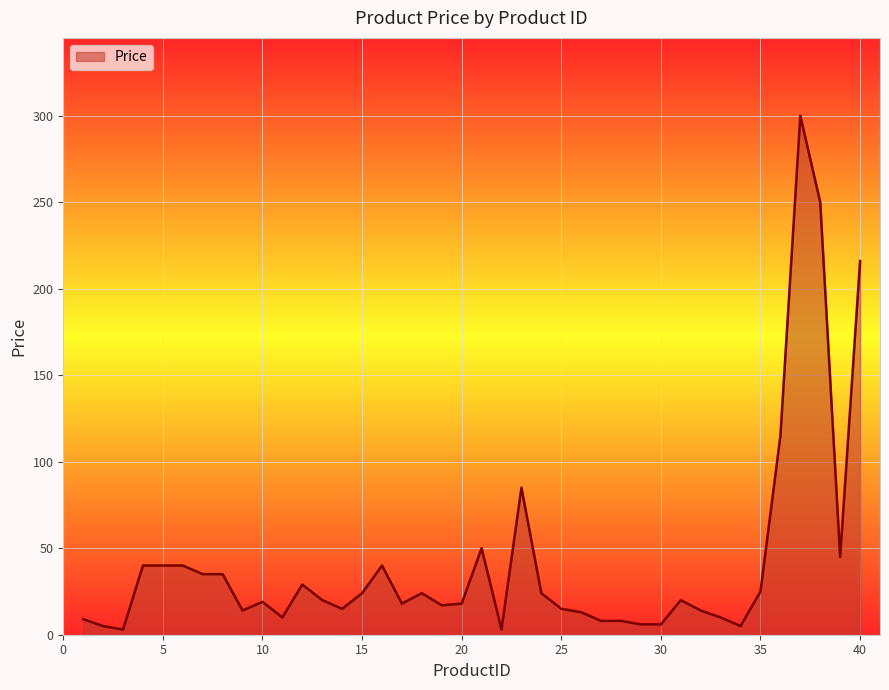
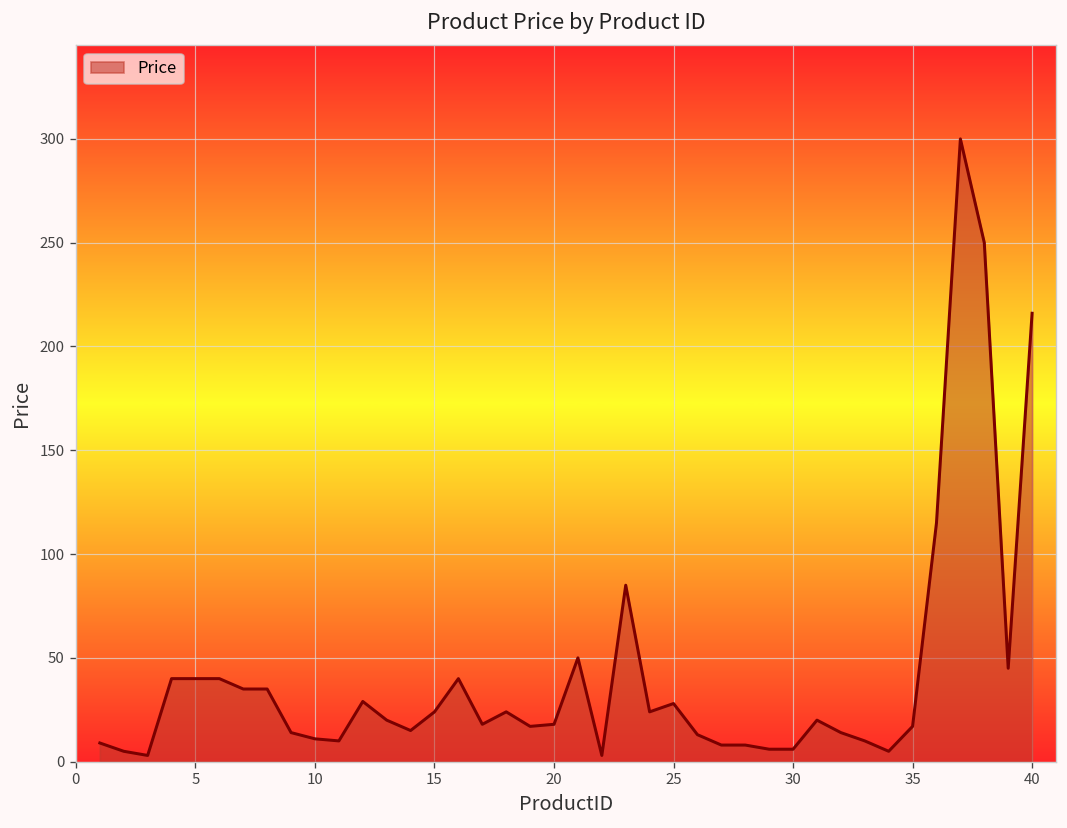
10: 19 -> 11
25: 15 -> 28
35: 25 -> 17
